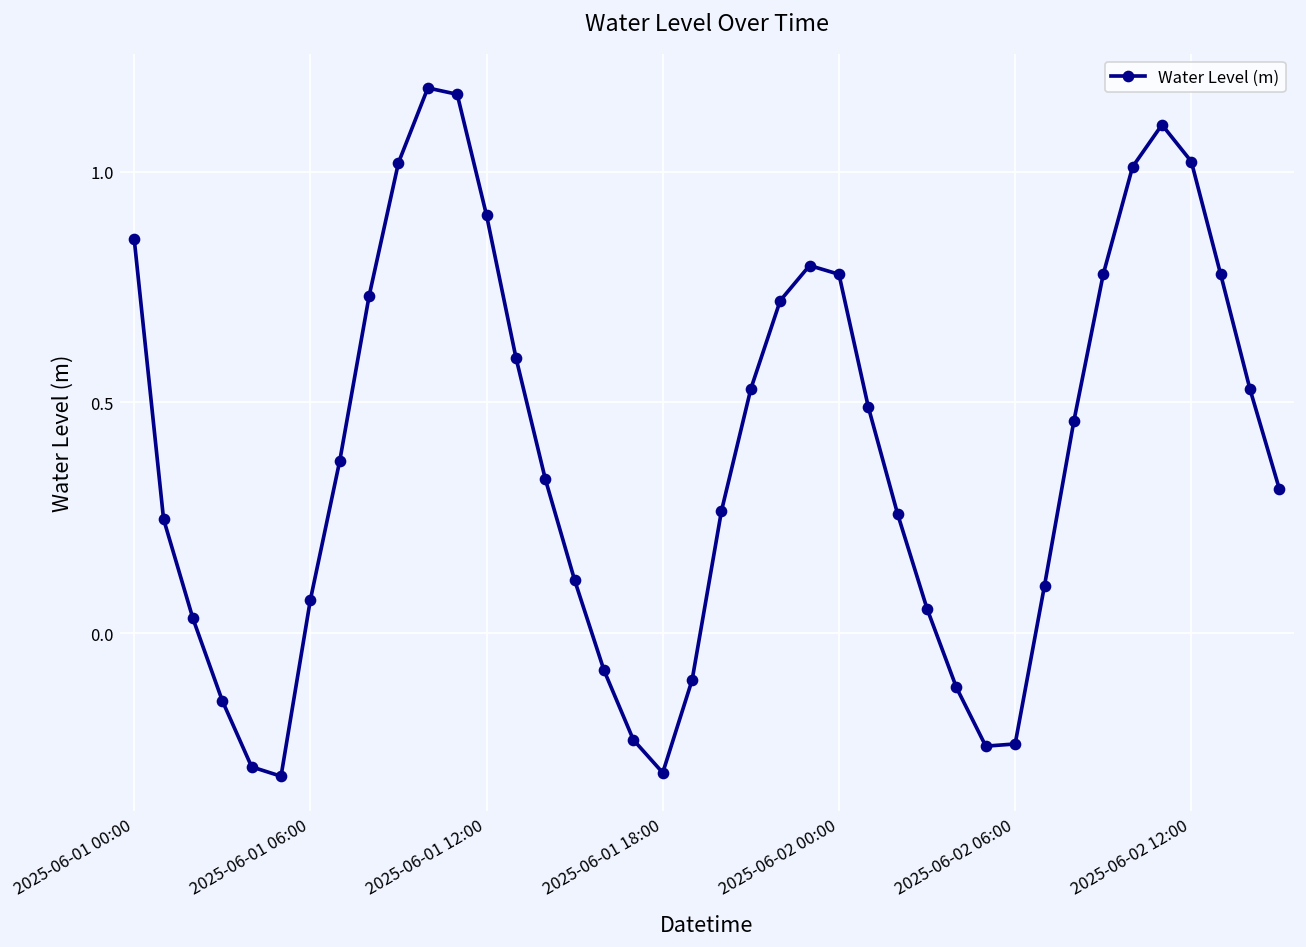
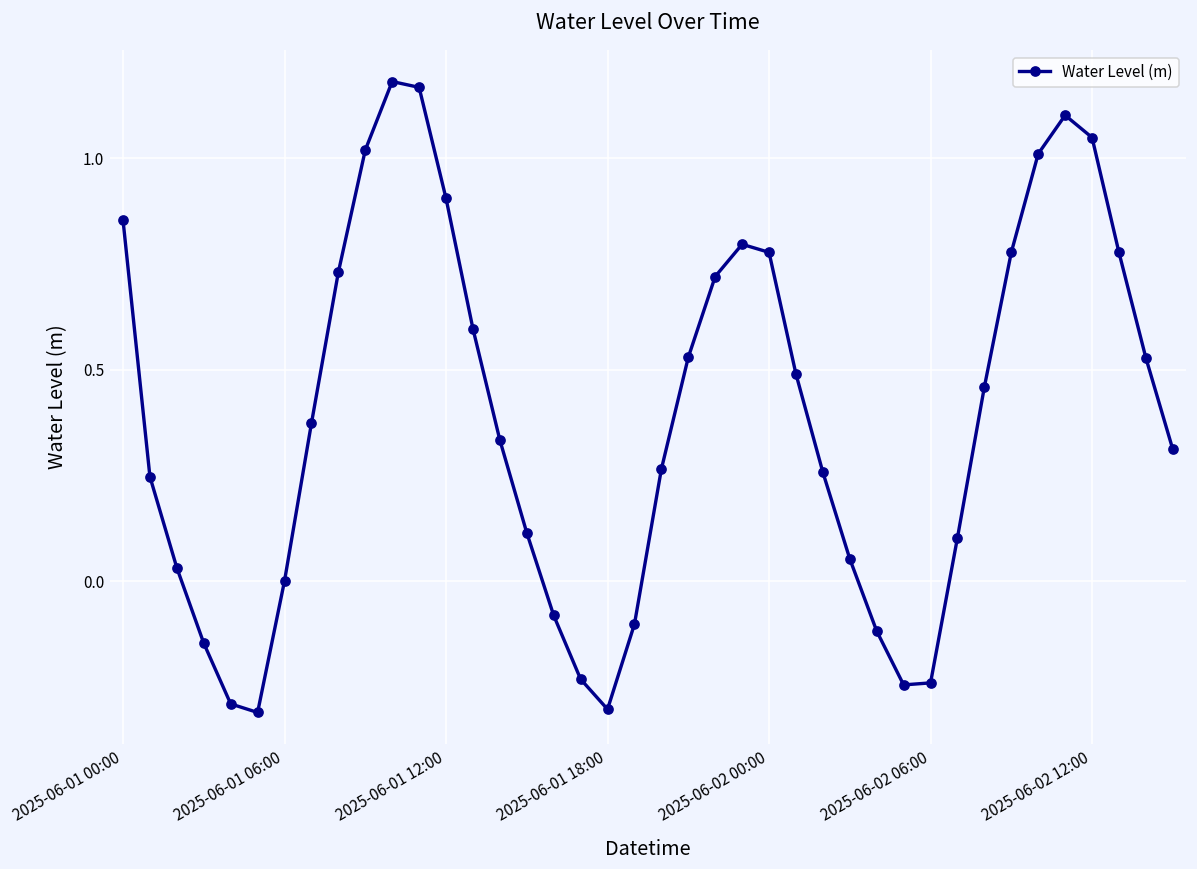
2025-06-01 06:00: 0.07 -> 0.00
2025-06-02 12:00: 1.02 -> 1.05
